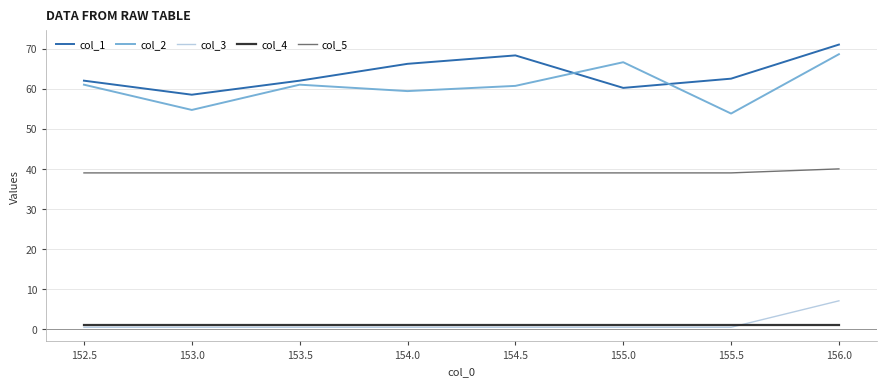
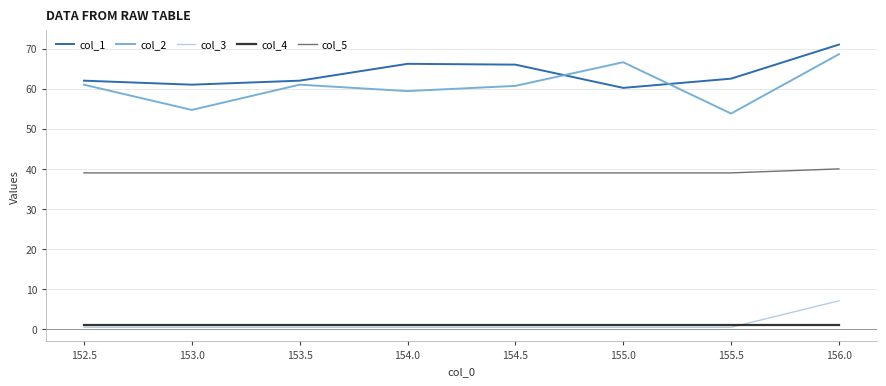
col_1, 153.0: 59 -> 61
col_1, 154.5: 68 -> 66
